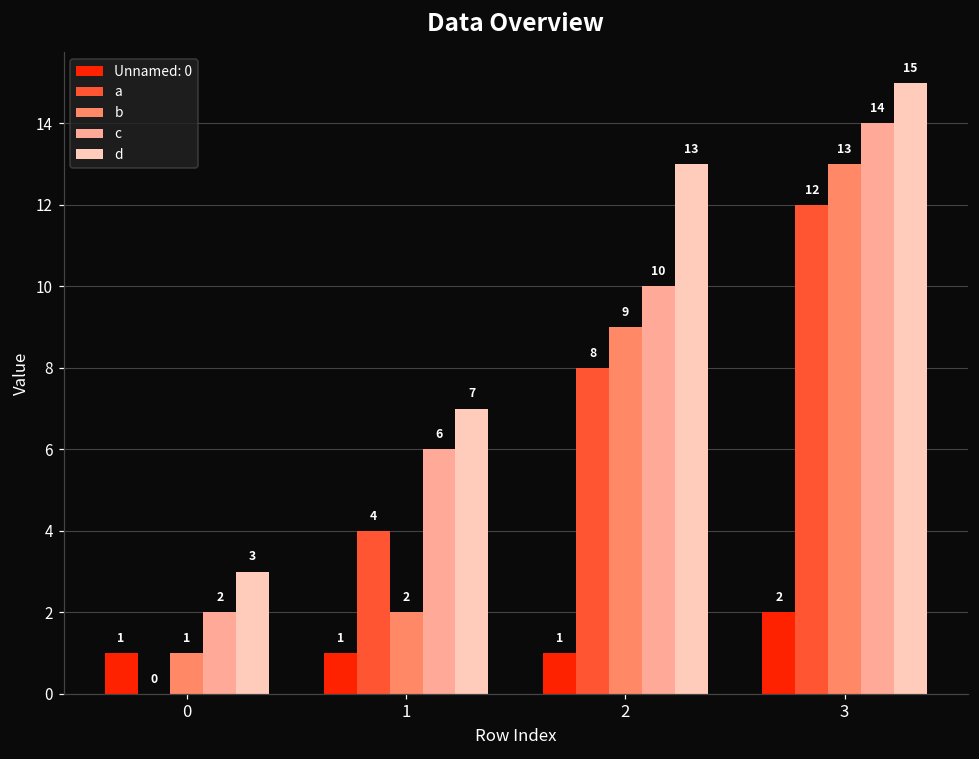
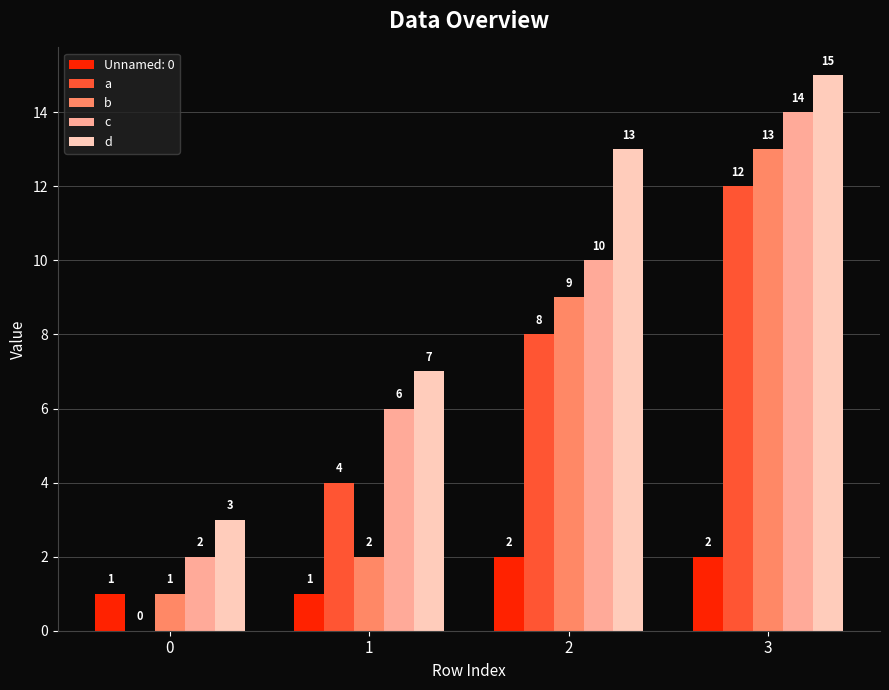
Unnamed: 0, 2: 1 -> 2
